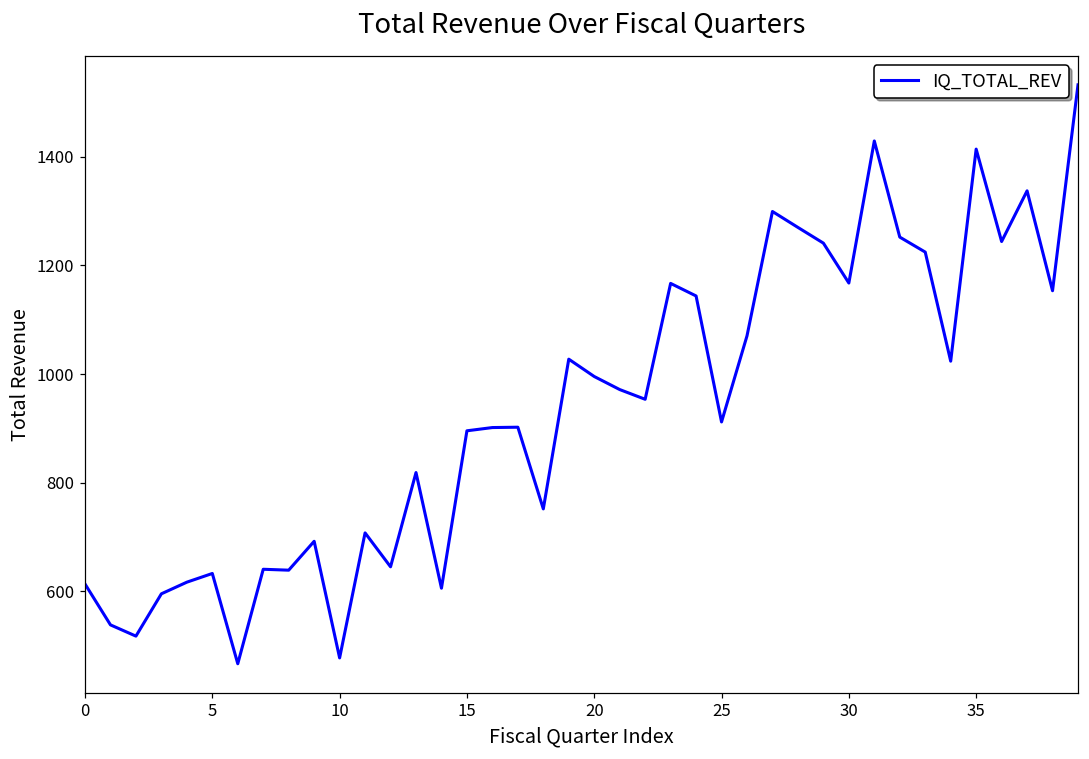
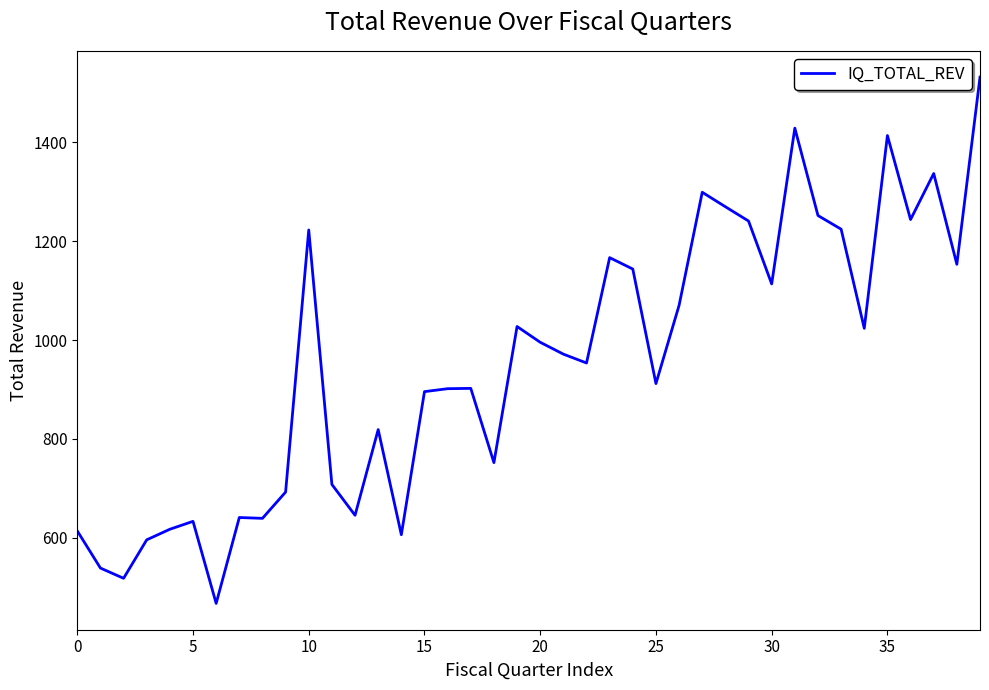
10: 480 -> 1220
30: 1170 -> 1110
